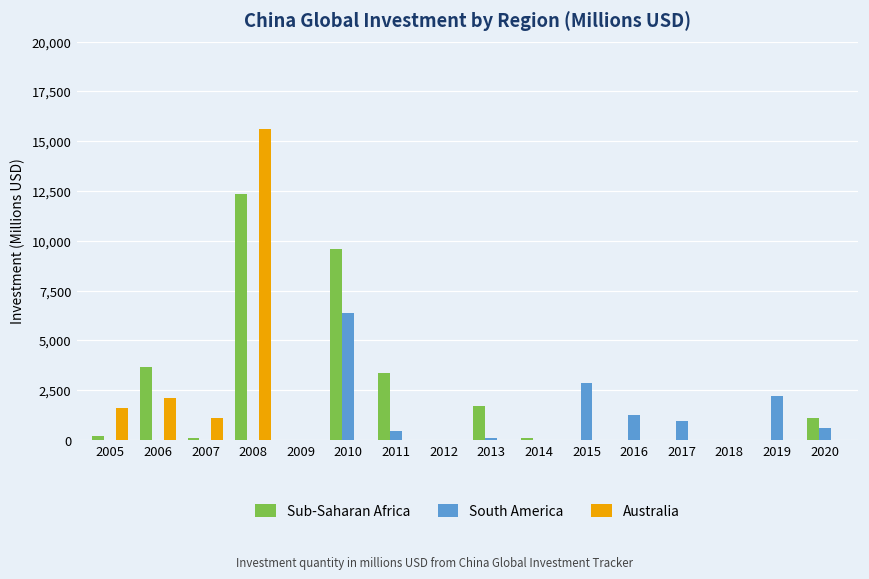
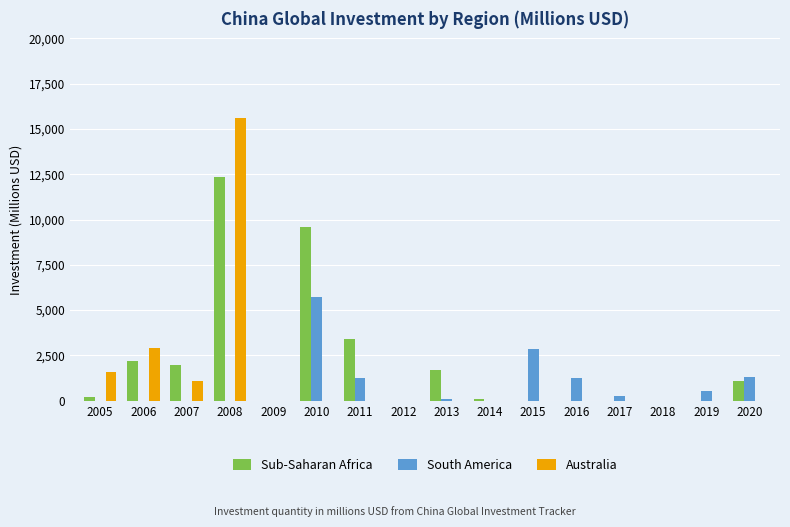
Sub-Saharan Africa, 2006: 3,700 -> 2,200
Australia, 2006: 2,100 -> 2,900
Sub-Saharan Africa, 2007: 100 -> 2,000
South America, 2010: 6,400 -> 5,700
South America, 2011: 500 -> 1,300
South America, 2017: 1,000 -> 300
South America, 2019: 2,200 -> 500
South America, 2020: 600 -> 1,300
